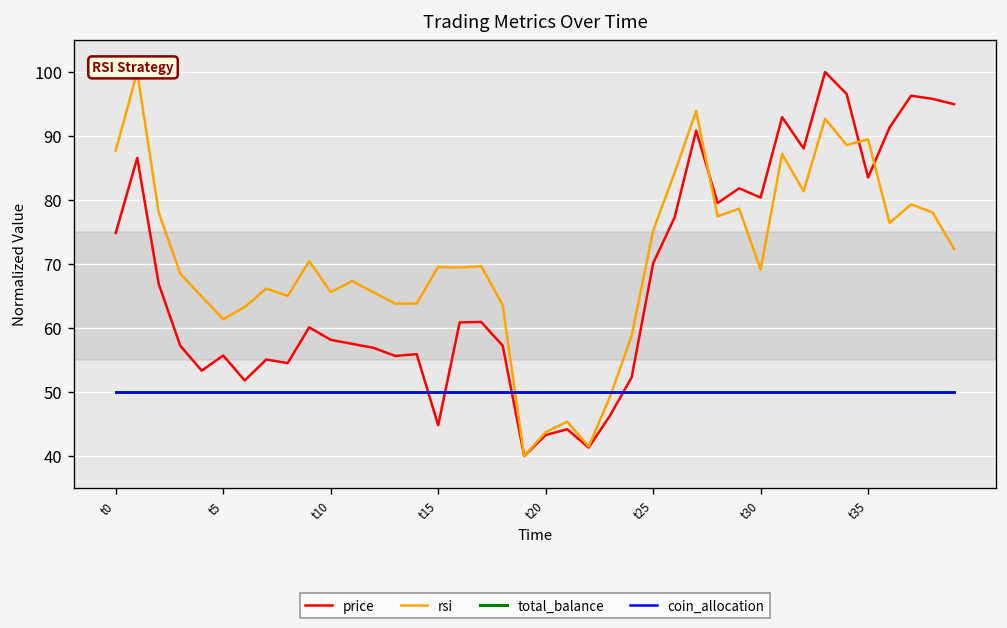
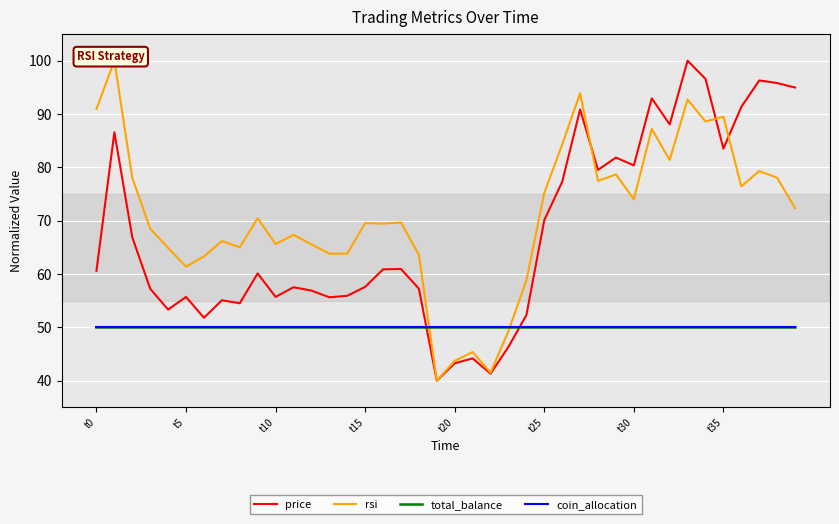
price, t0: 75 -> 61
rsi, t0: 88 -> 91
price, t10: 58 -> 56
price, t15: 45 -> 58
rsi, t30: 69 -> 74
